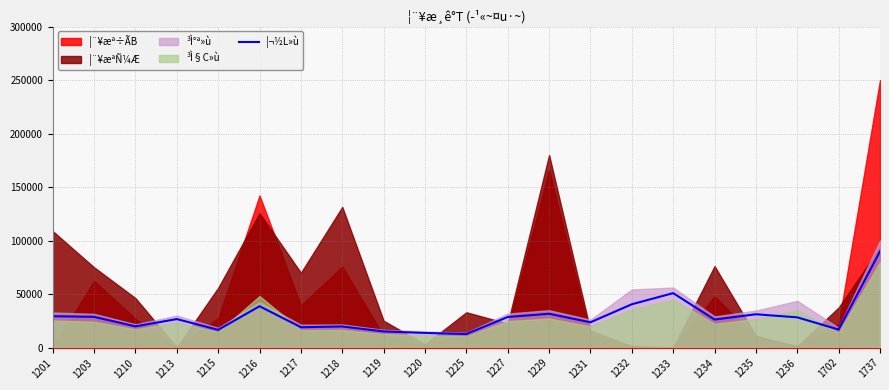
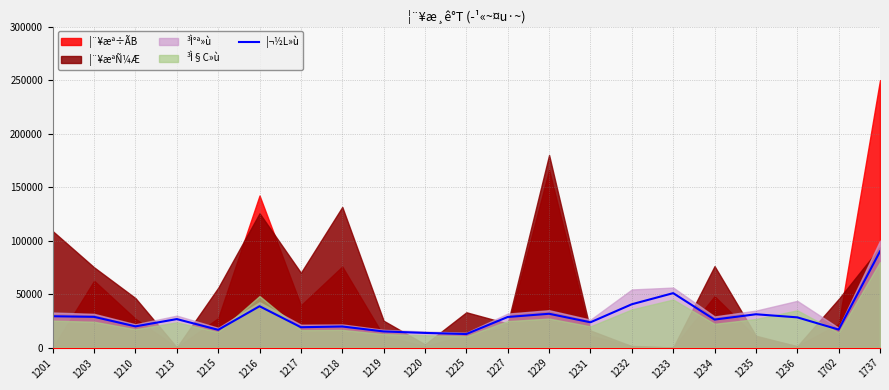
¦¨¥æªÑ¼Æ, 1702: 38000 -> 45000
